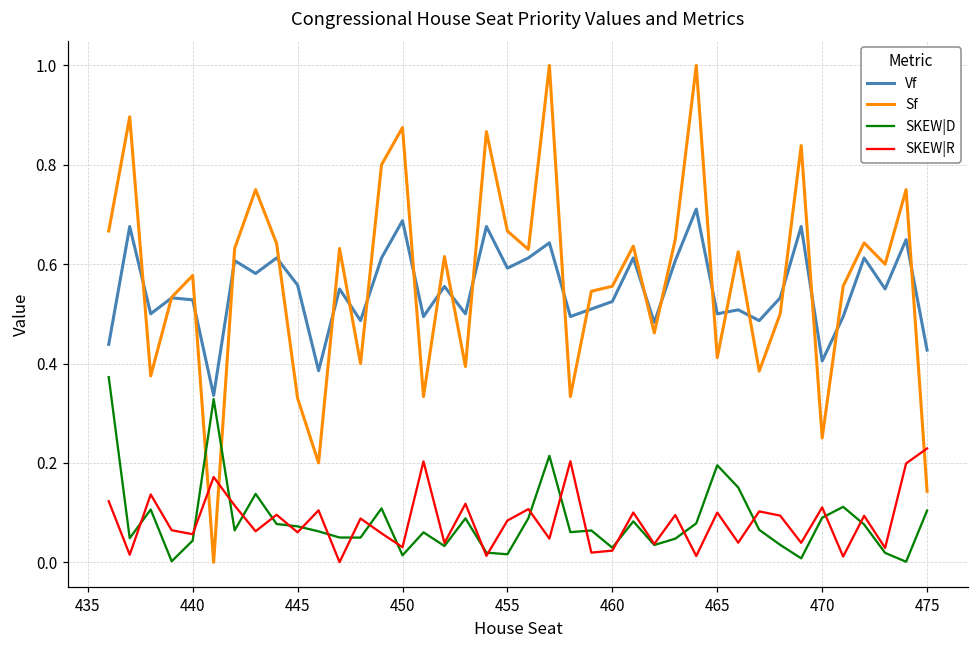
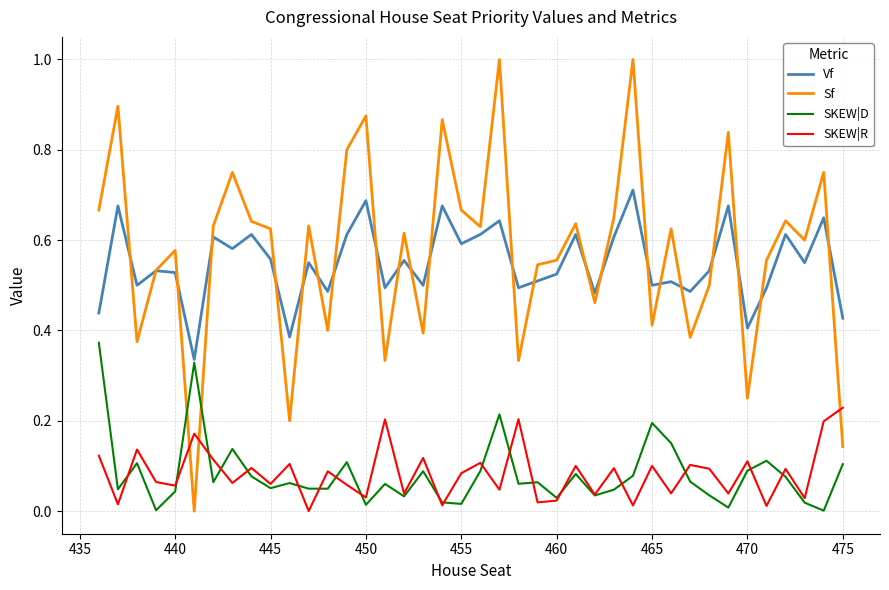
Sf, 445: 0.33 -> 0.63
SKEW|D, 445: 0.07 -> 0.05
